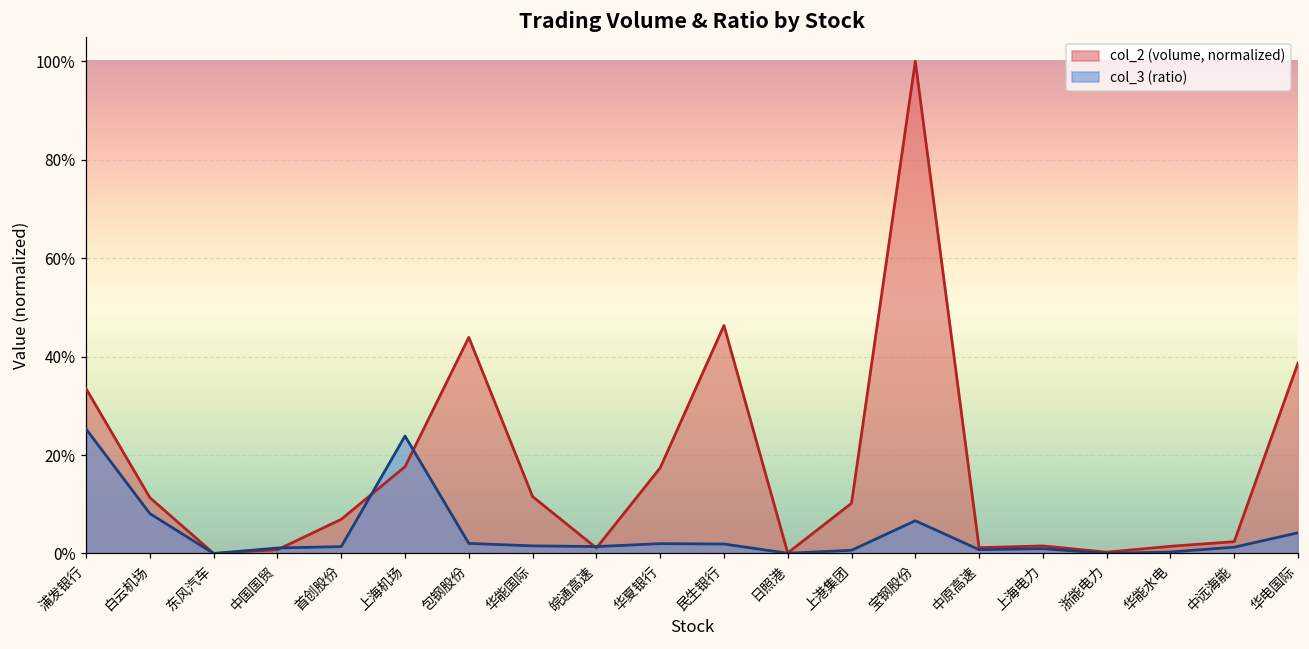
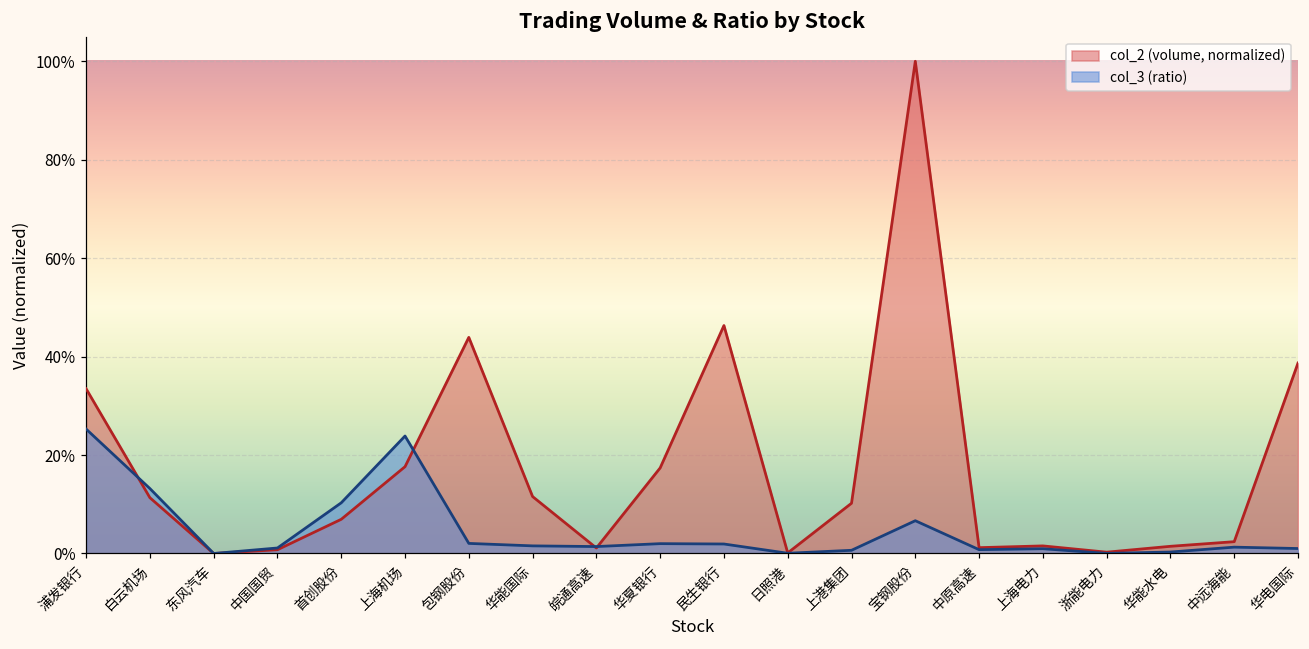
col_3 (ratio), 白云机场: 8% -> 13%
col_3 (ratio), 首创股份: 1% -> 10%
col_3 (ratio), 华电国际: 4% -> 1%
